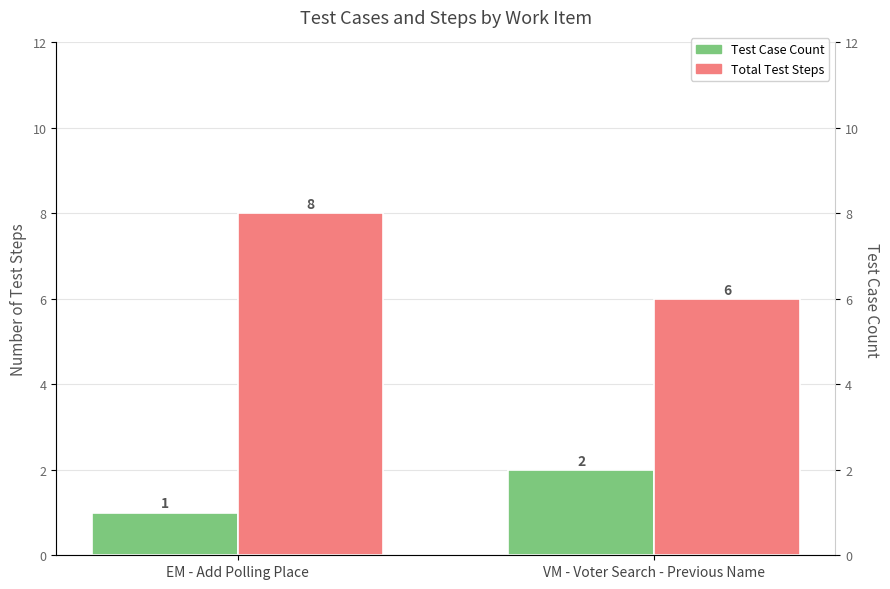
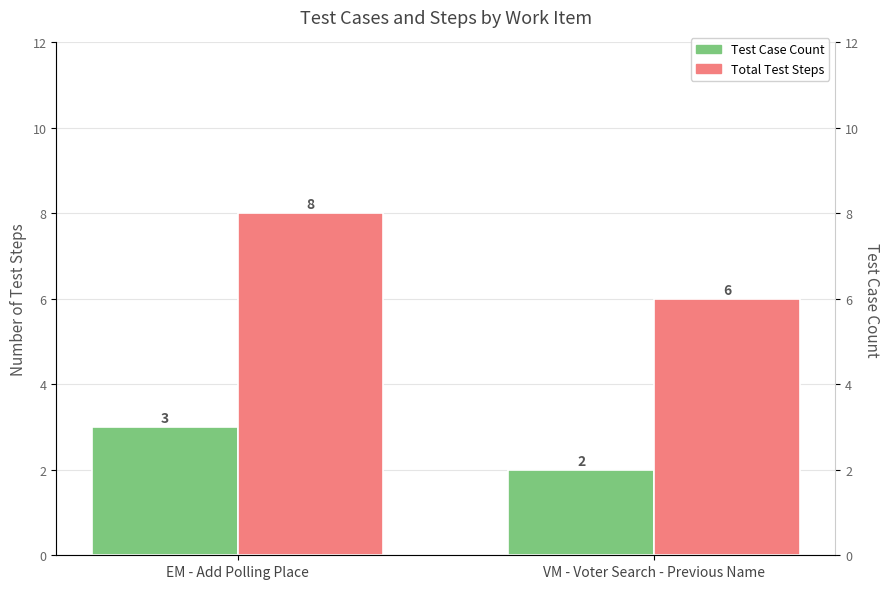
Test Case Count, EM - Add Polling Place: 1 -> 3
